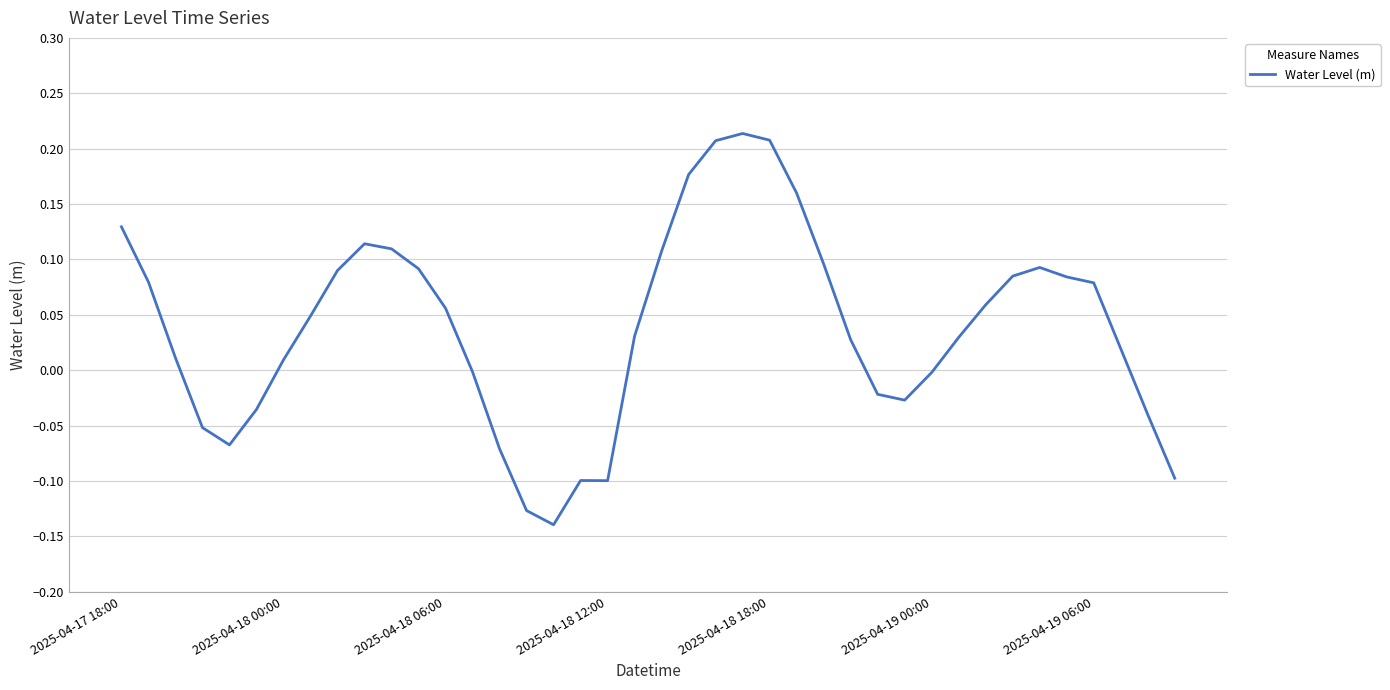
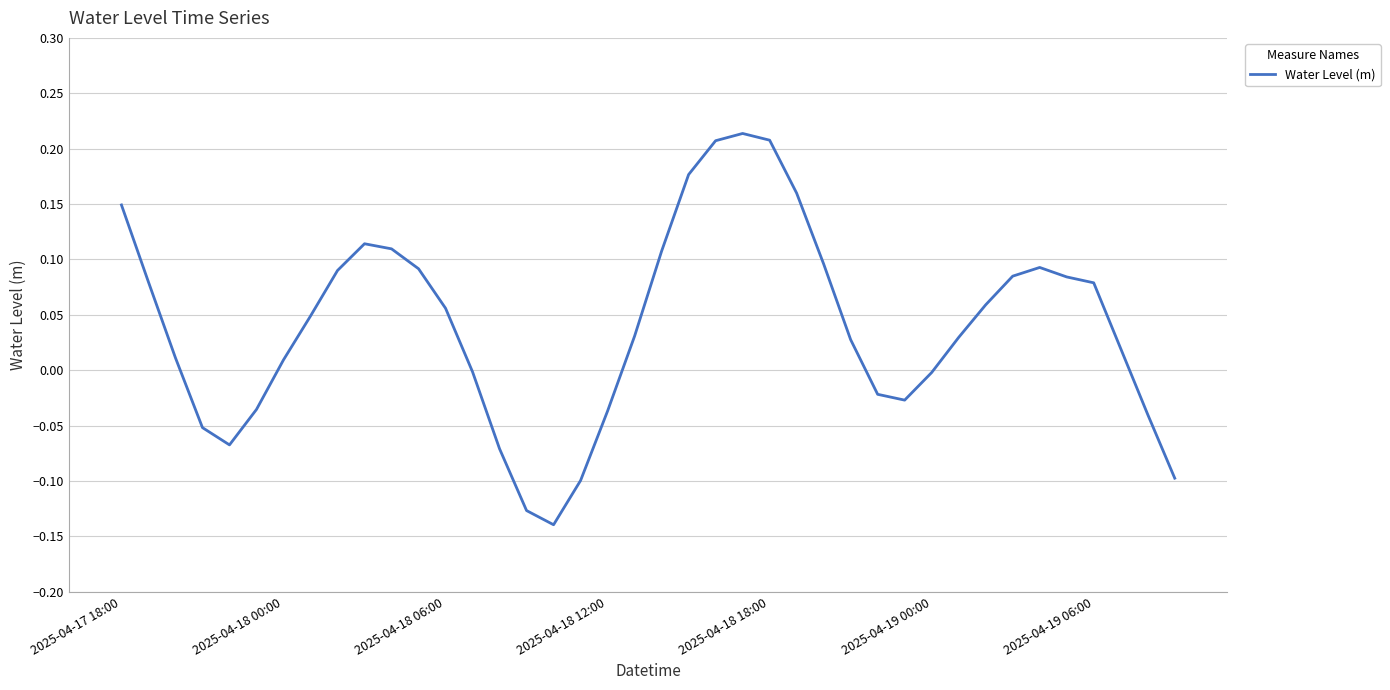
2025-04-17 18:00: 0.129 -> 0.149
2025-04-18 12:00: -0.100 -> -0.037
